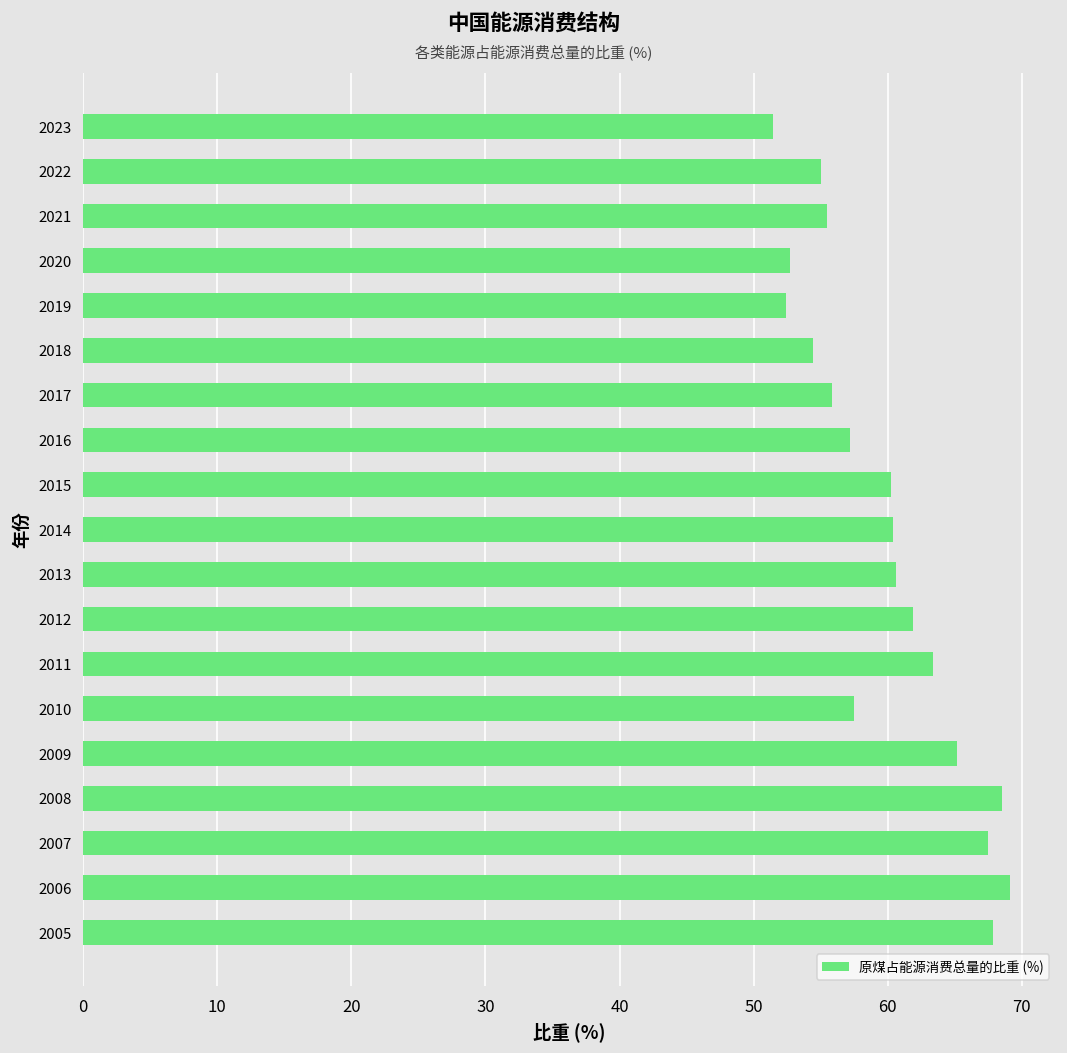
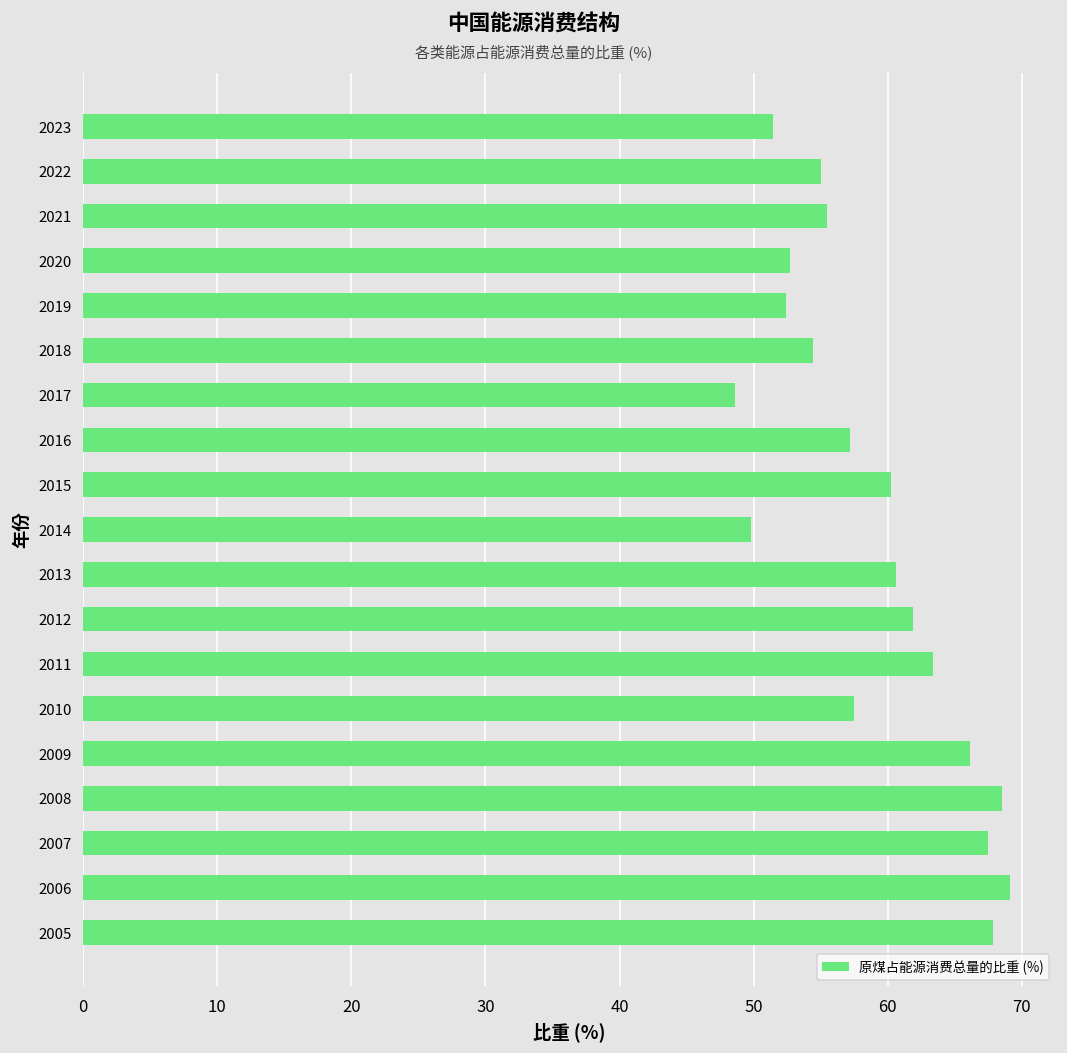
2017: 55.8 -> 48.6
2014: 60.4 -> 49.8
2009: 65.1 -> 66.2
